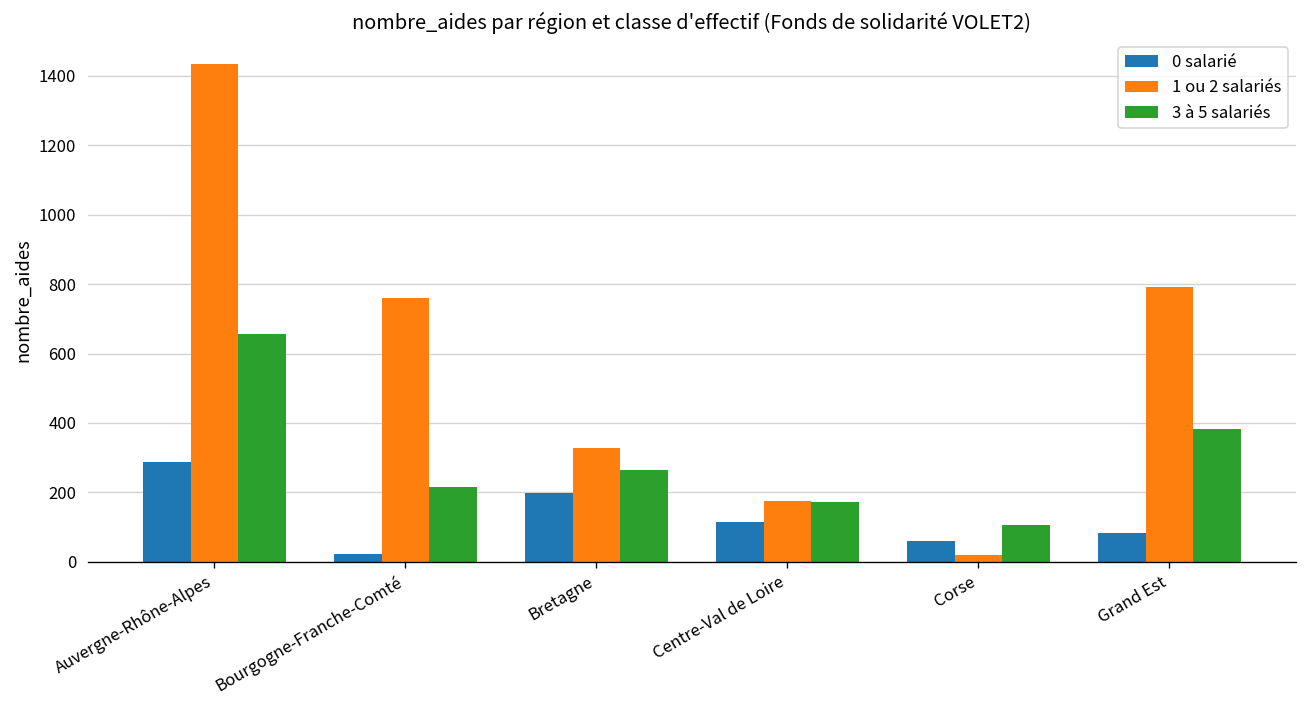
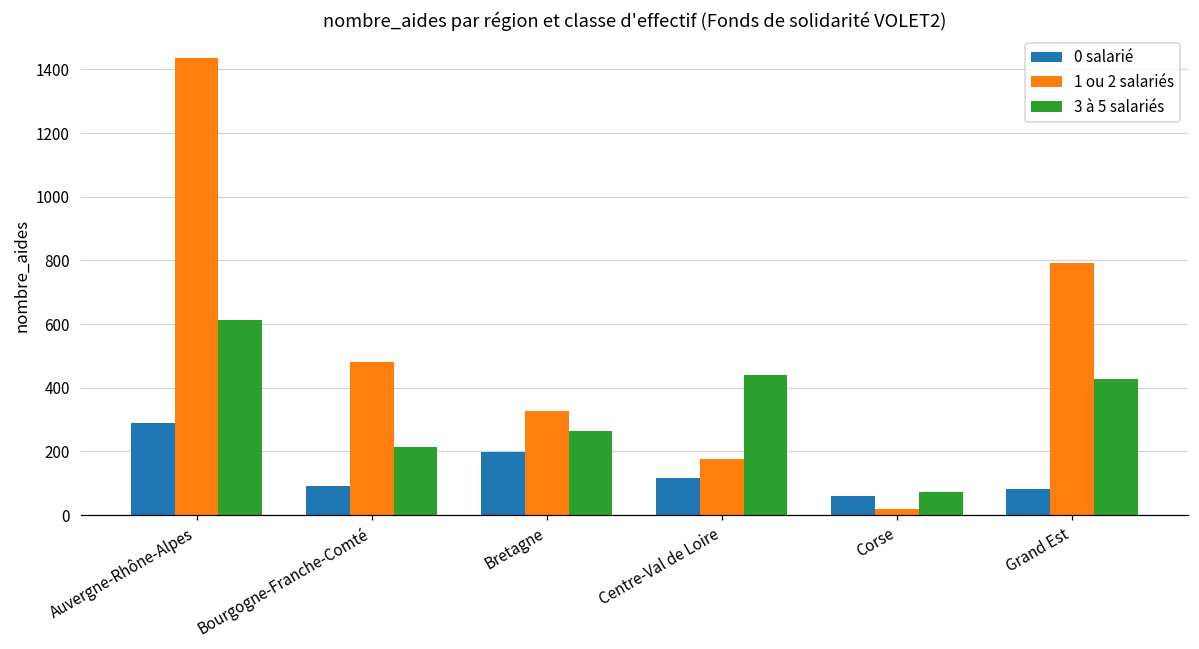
3 à 5 salariés, Auvergne-Rhône-Alpes: 660 -> 610
0 salarié, Bourgogne-Franche-Comté: 20 -> 90
1 ou 2 salariés, Bourgogne-Franche-Comté: 760 -> 480
3 à 5 salariés, Centre-Val de Loire: 170 -> 440
3 à 5 salariés, Corse: 110 -> 70
3 à 5 salariés, Grand Est: 380 -> 430
